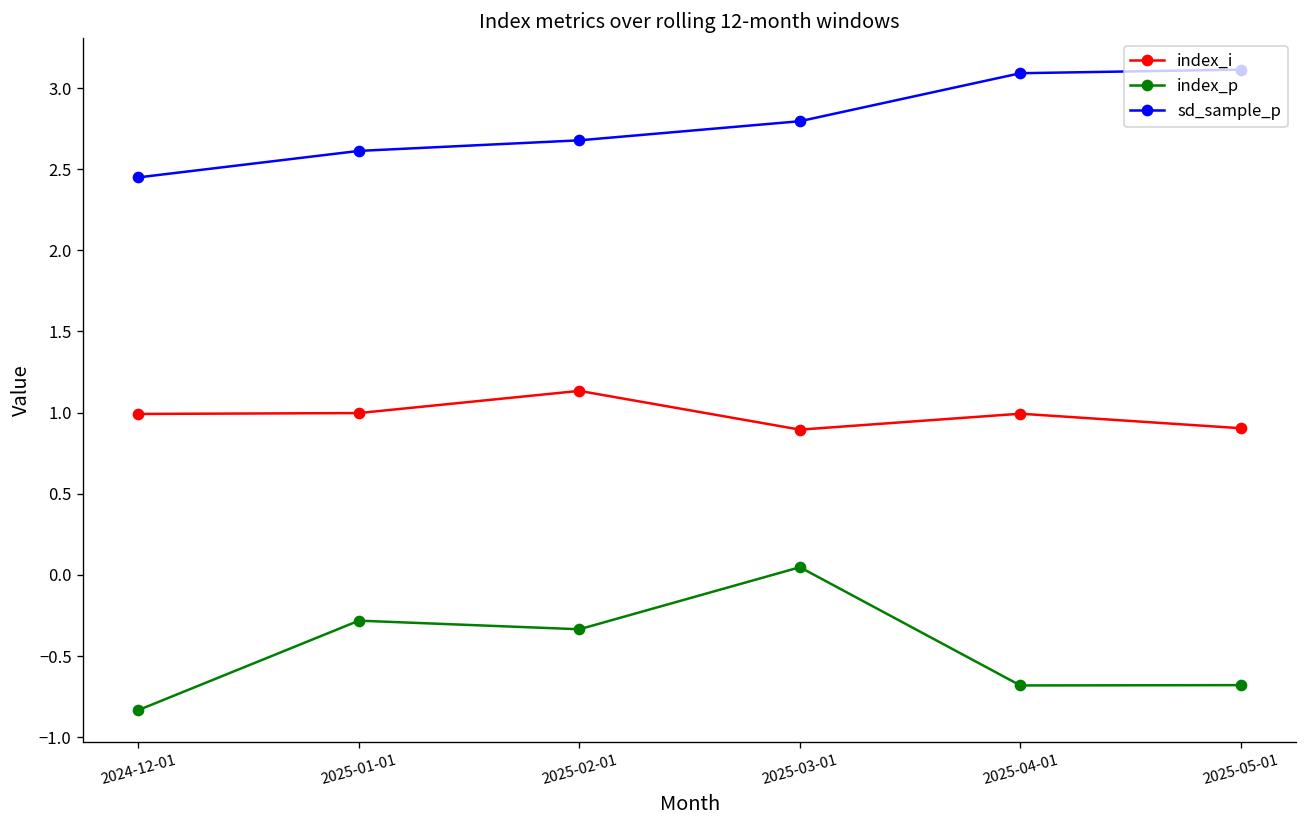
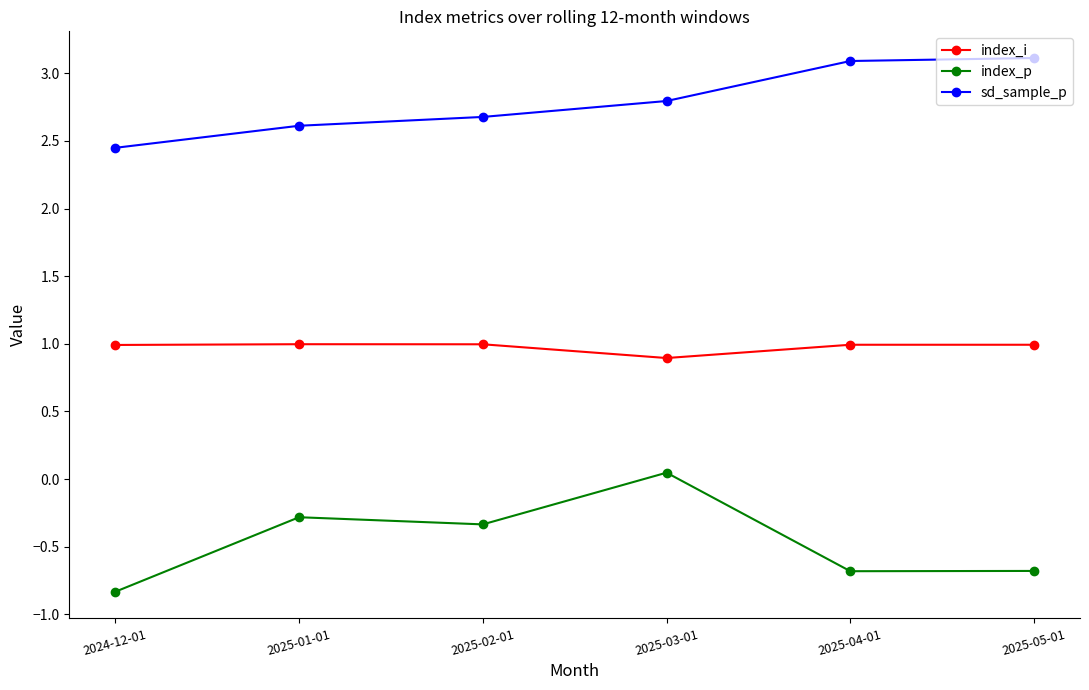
index_i, 2025-02-01: 1.13 -> 1.00
index_i, 2025-05-01: 0.90 -> 0.99
